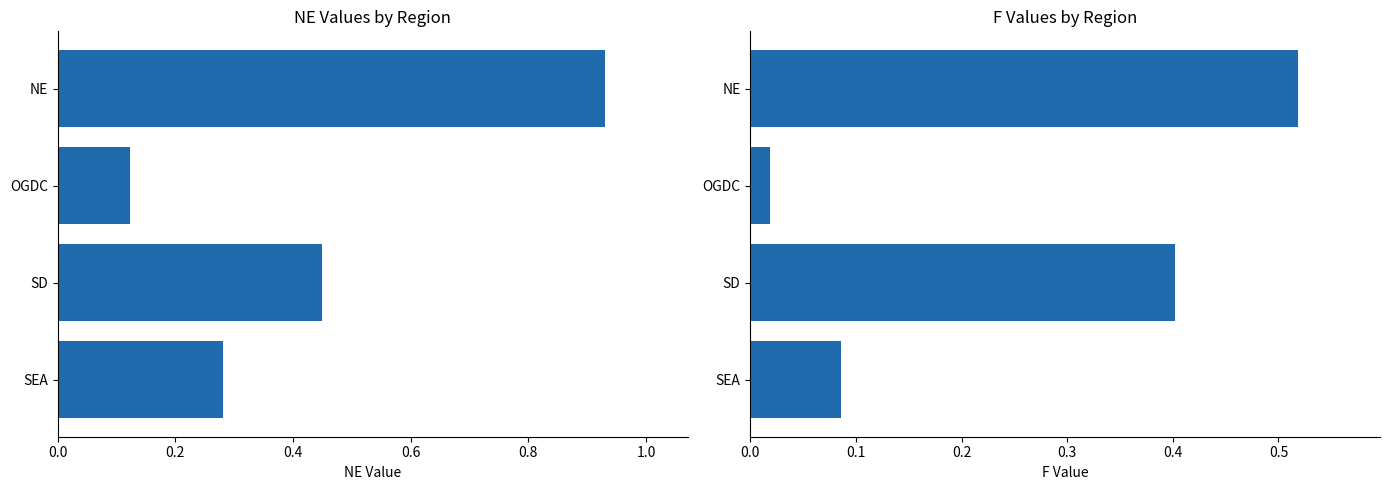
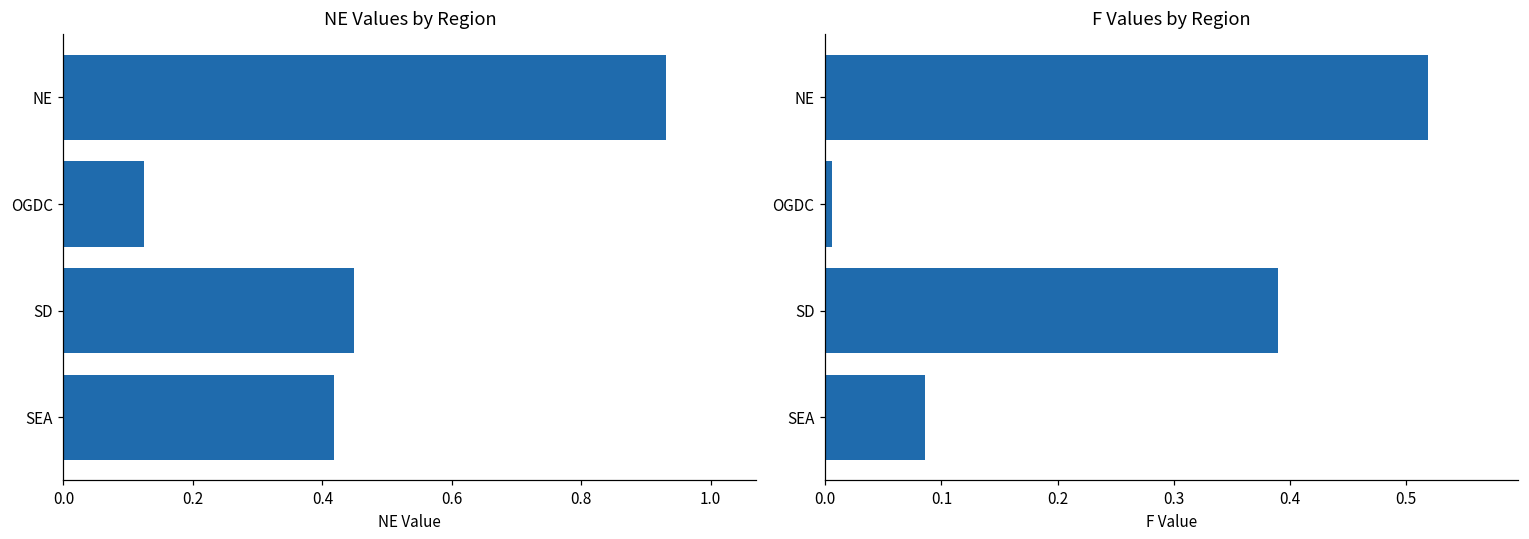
NE Values by Region, SEA: 0.28 -> 0.42
F Values by Region, OGDC: 0.018 -> 0.006
F Values by Region, SD: 0.402 -> 0.390
